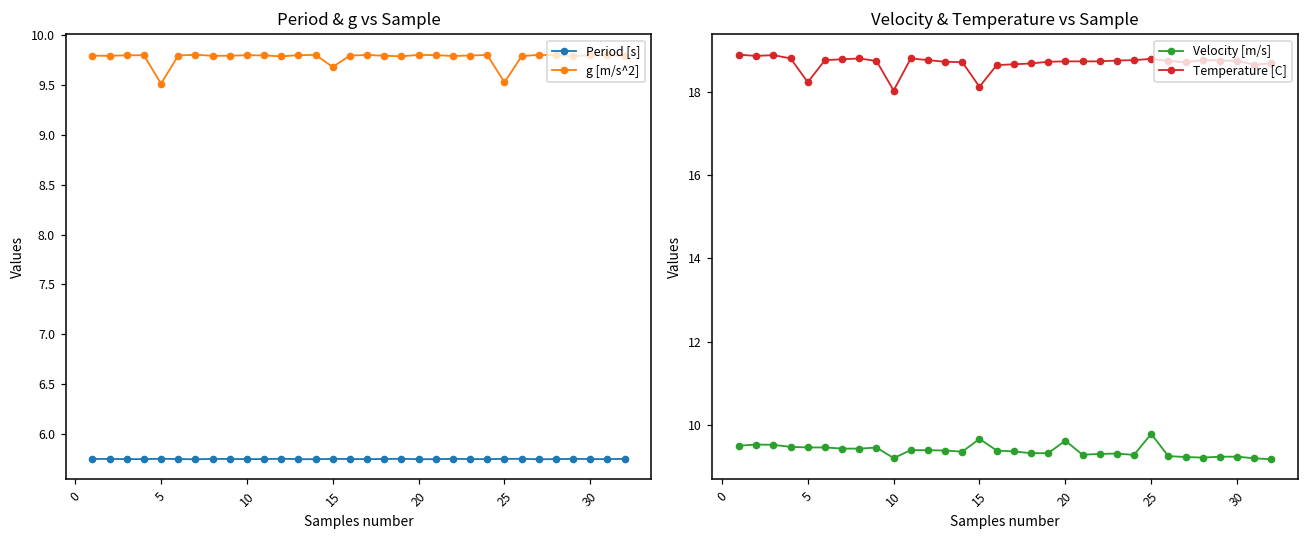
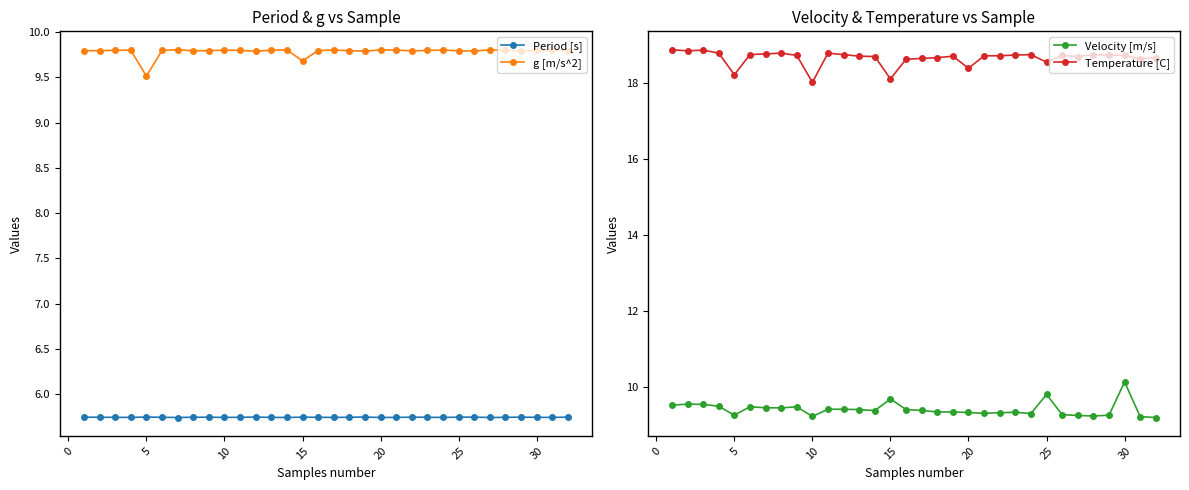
Period & g vs Sample, g [m/s^2], 25: 9.5 -> 9.8
Velocity & Temperature vs Sample, Velocity [m/s], 5: 9.5 -> 9.2
Velocity & Temperature vs Sample, Velocity [m/s], 20: 9.6 -> 9.3
Velocity & Temperature vs Sample, Temperature [C], 20: 18.7 -> 18.4
Velocity & Temperature vs Sample, Temperature [C], 25: 18.8 -> 18.6
Velocity & Temperature vs Sample, Velocity [m/s], 30: 9.2 -> 10.1
